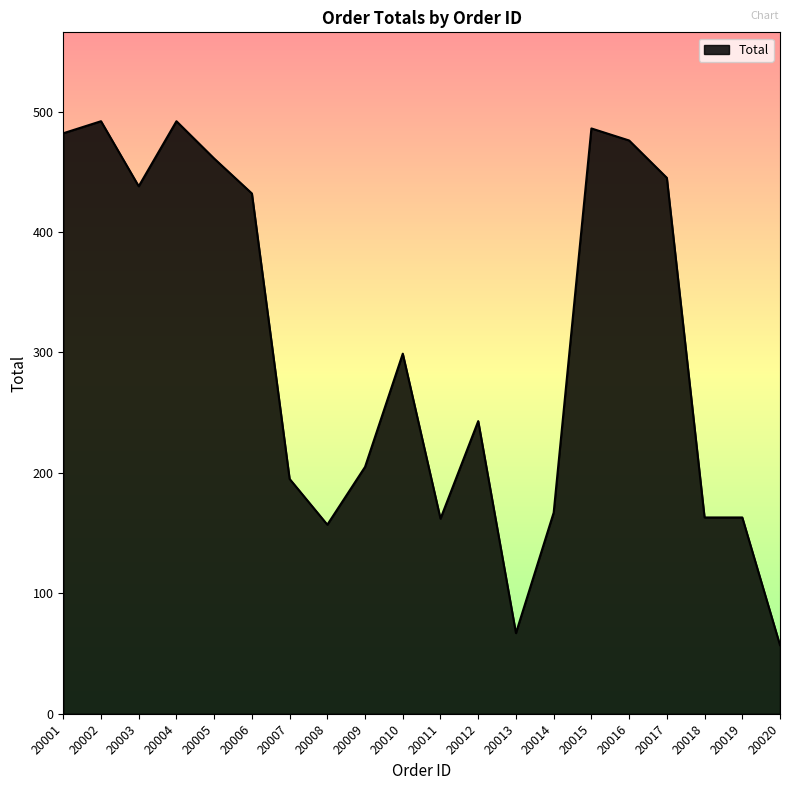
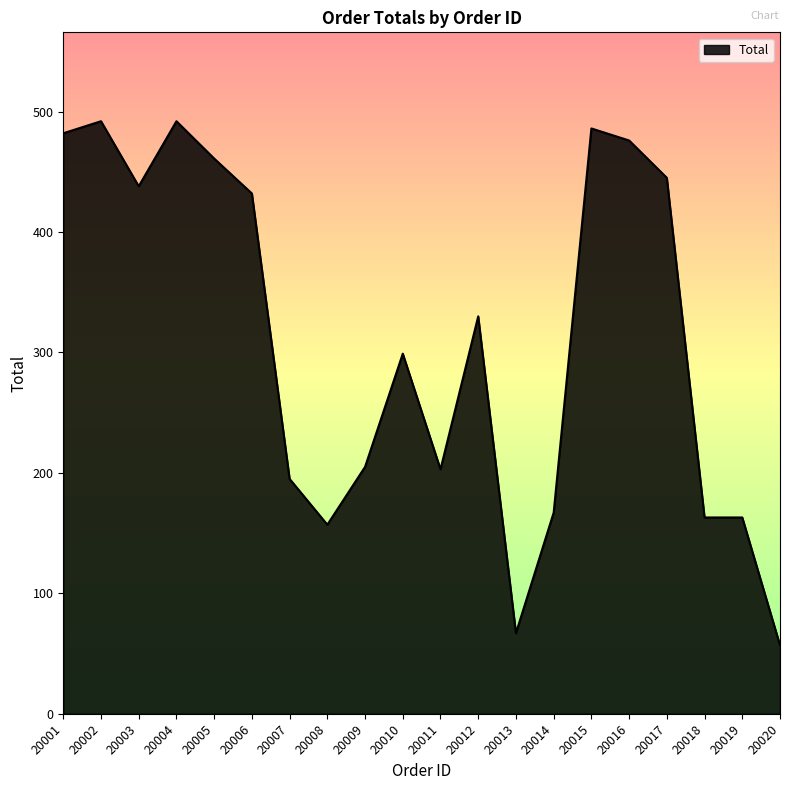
20011: 162 -> 203
20012: 243 -> 330
